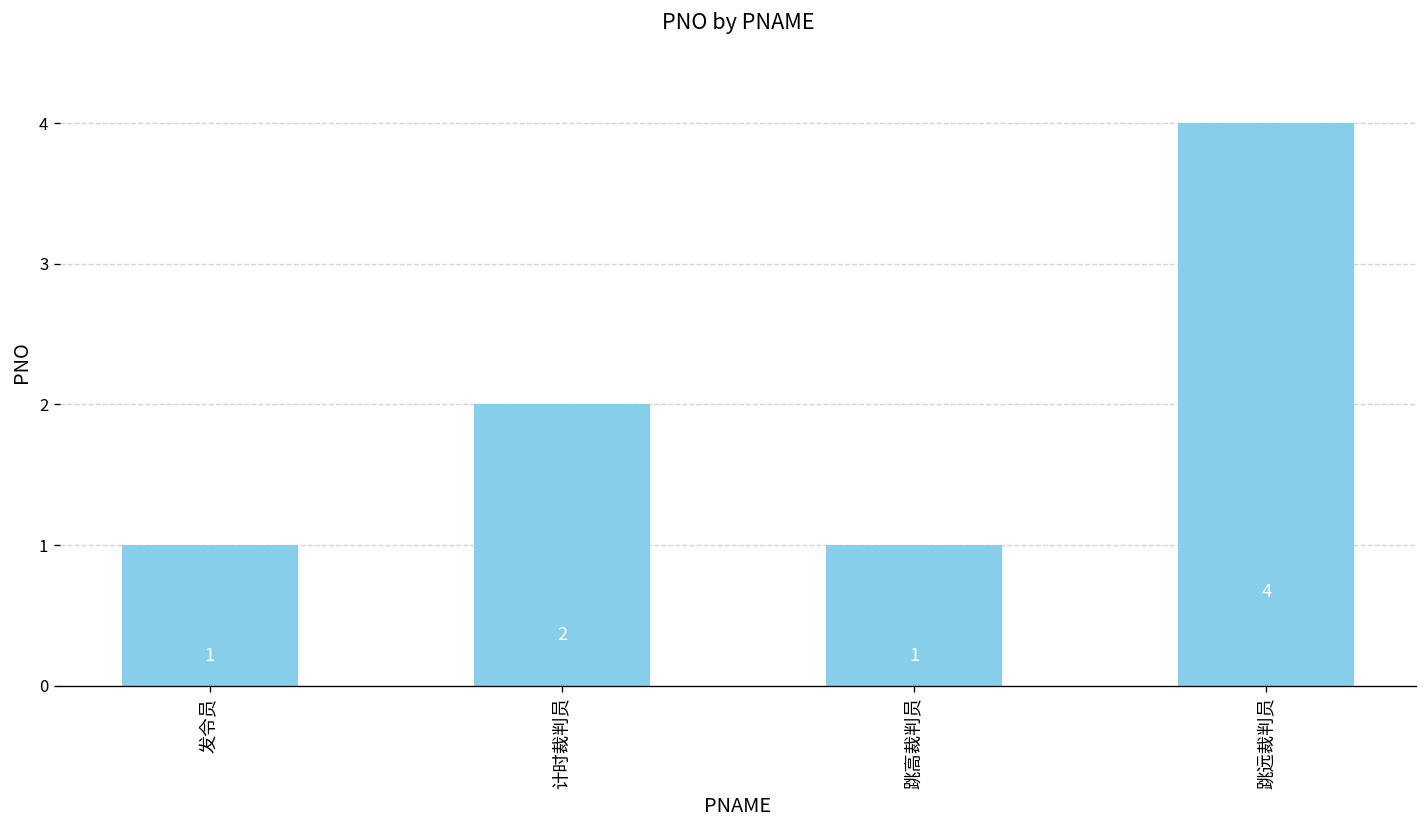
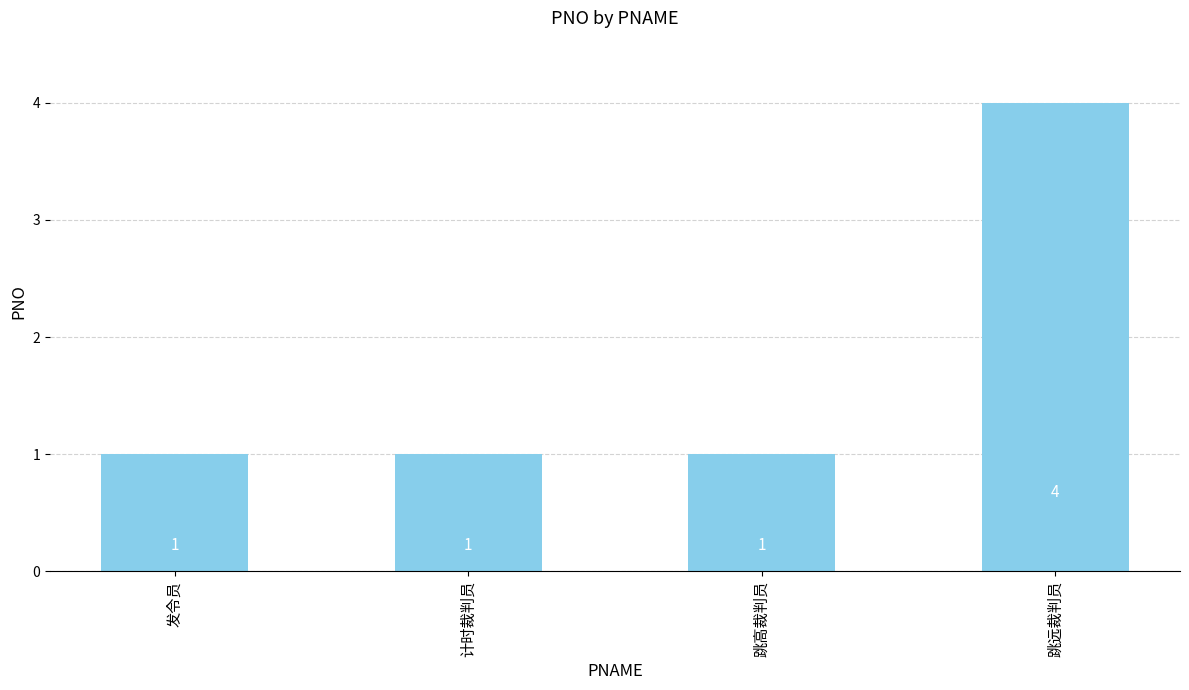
计时裁判员: 2 -> 1
